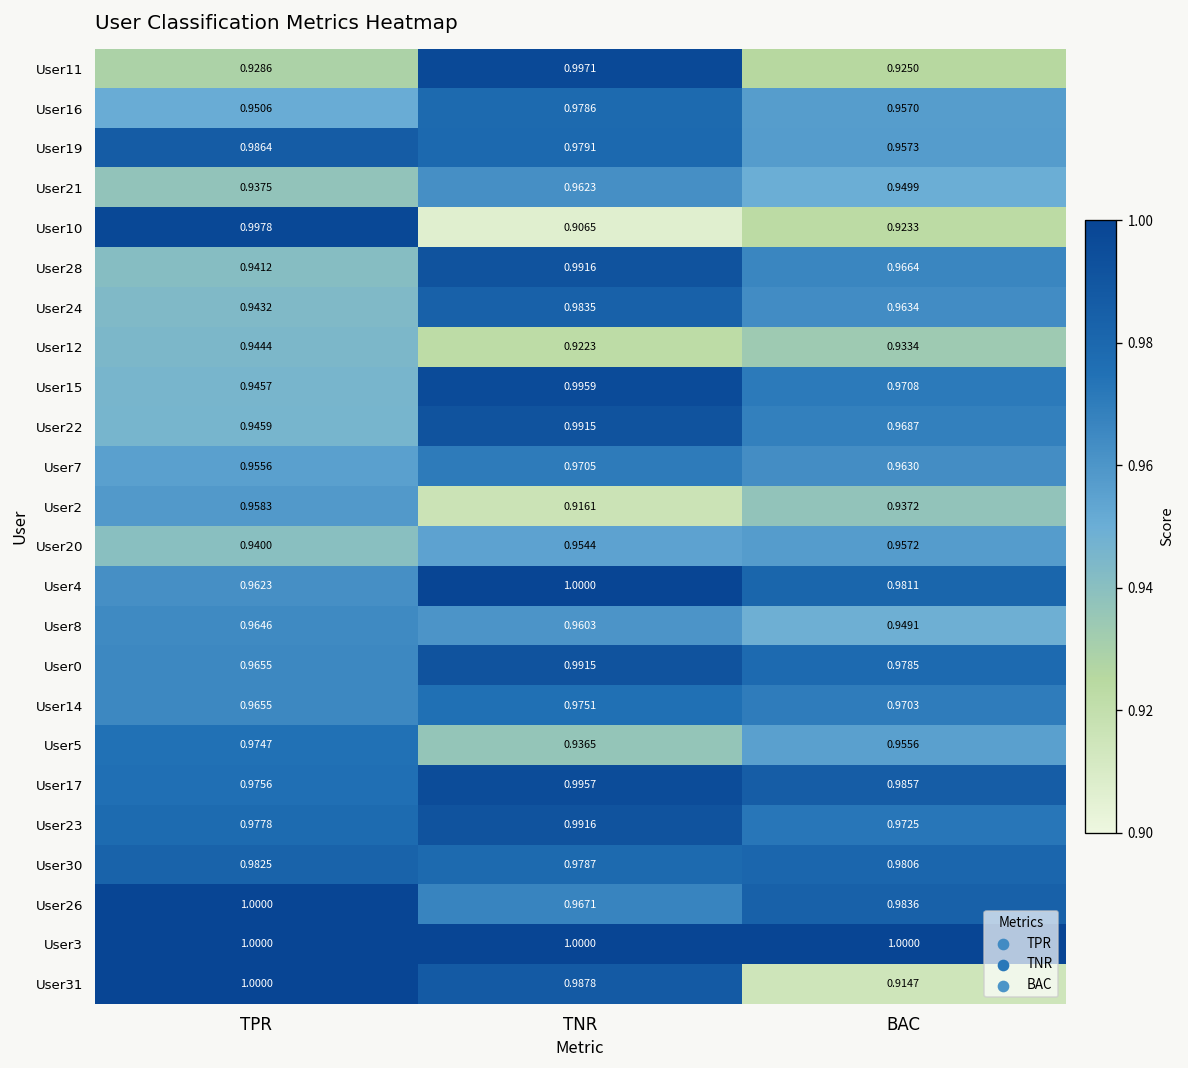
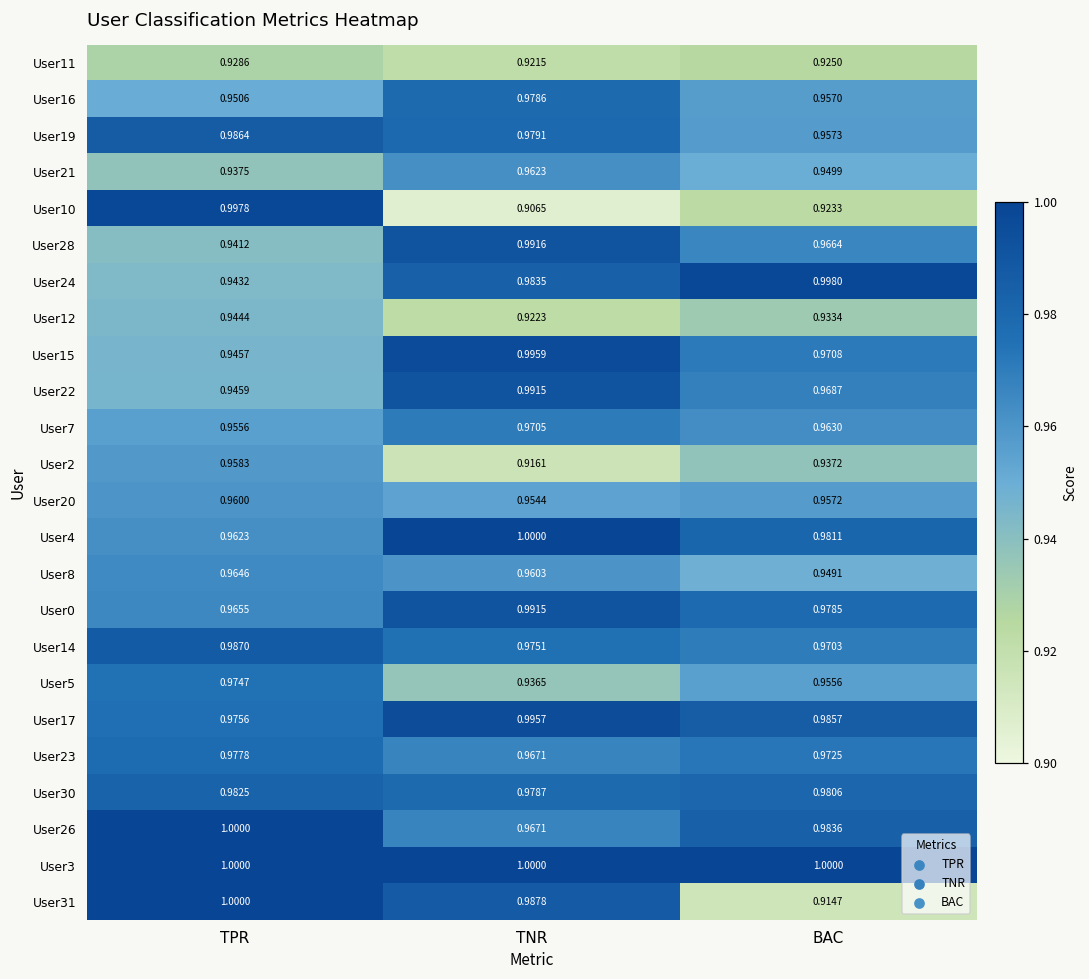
User11, TNR: 0.9971 -> 0.9215
User24, BAC: 0.9634 -> 0.9980
User20, TPR: 0.9400 -> 0.9600
User14, TPR: 0.9655 -> 0.9870
User23, TNR: 0.9916 -> 0.9671
